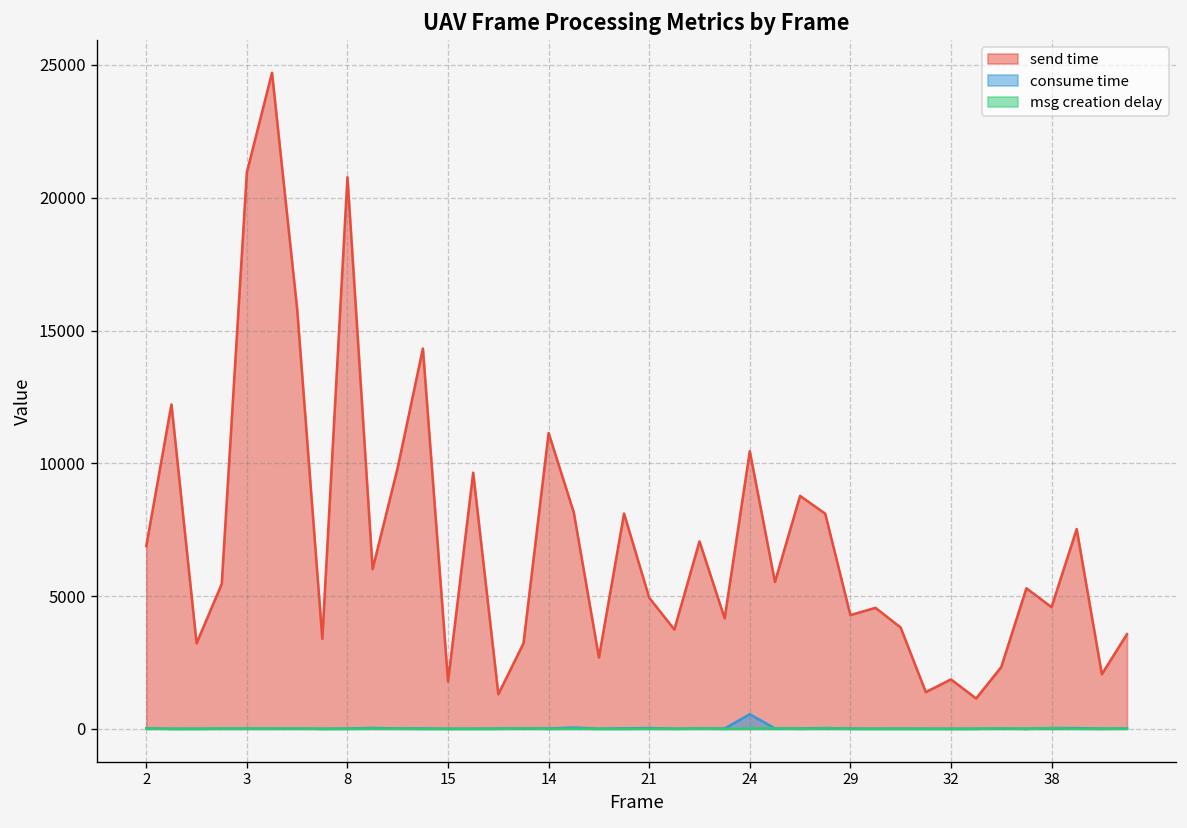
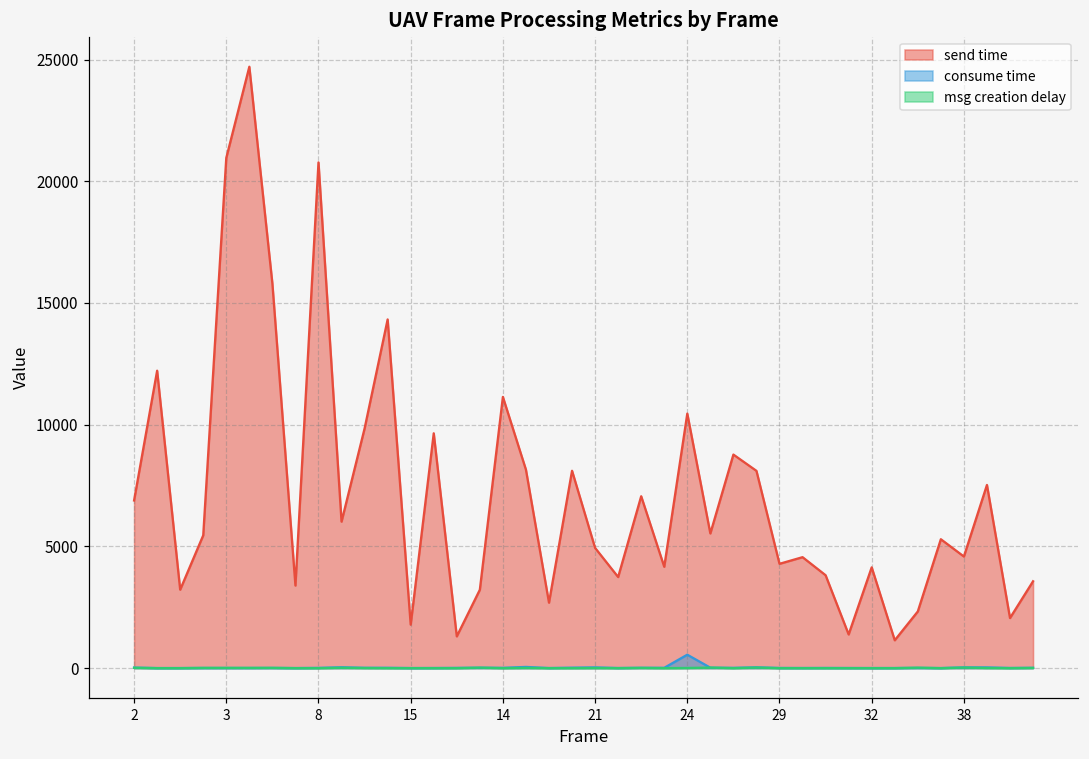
send time, 32: 1900 -> 4100
